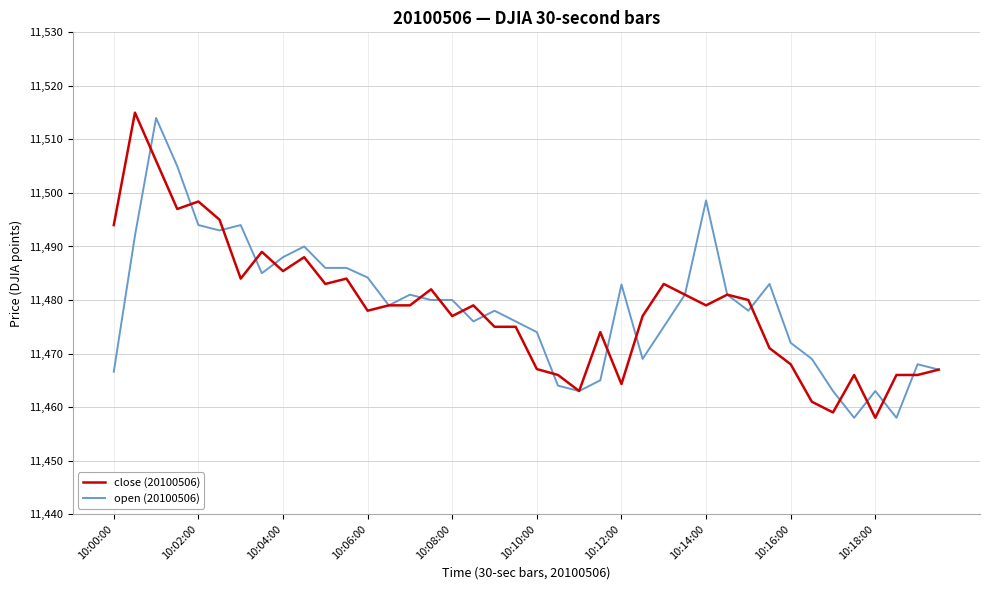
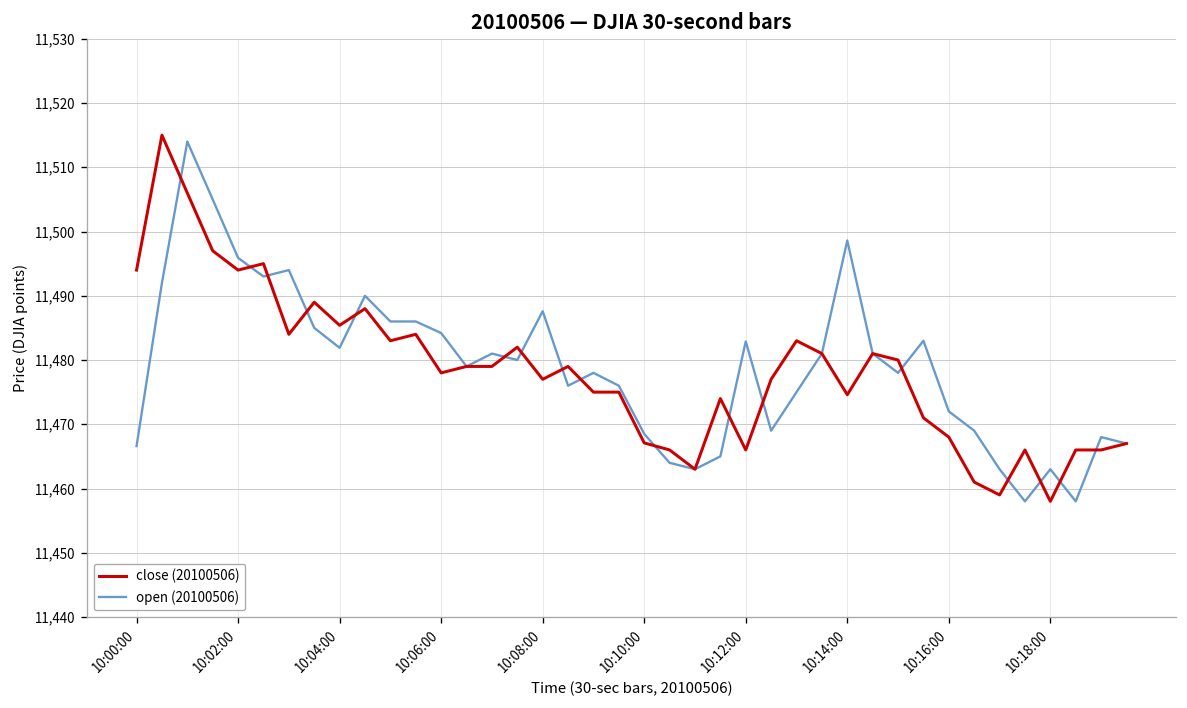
close (20100506), 10:02:00: 11,498 -> 11,494
open (20100506), 10:02:00: 11,494 -> 11,496
open (20100506), 10:04:00: 11,488 -> 11,482
open (20100506), 10:08:00: 11,480 -> 11,488
open (20100506), 10:10:00: 11,474 -> 11,469
close (20100506), 10:12:00: 11,464 -> 11,466
close (20100506), 10:14:00: 11,479 -> 11,475
